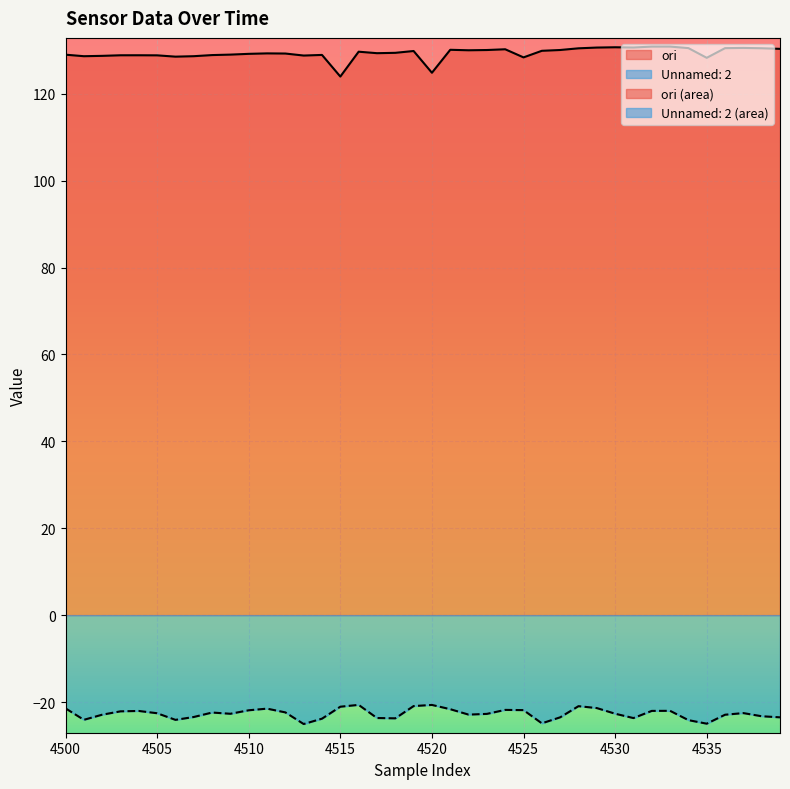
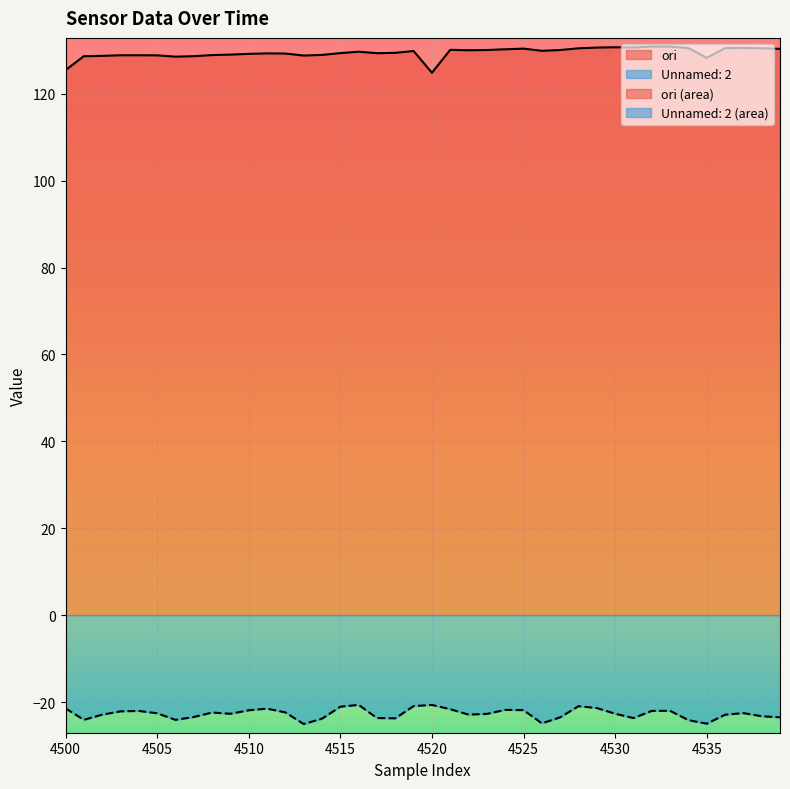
ori, 4500: 129 -> 125
ori, 4515: 124 -> 129
ori, 4525: 128 -> 130
